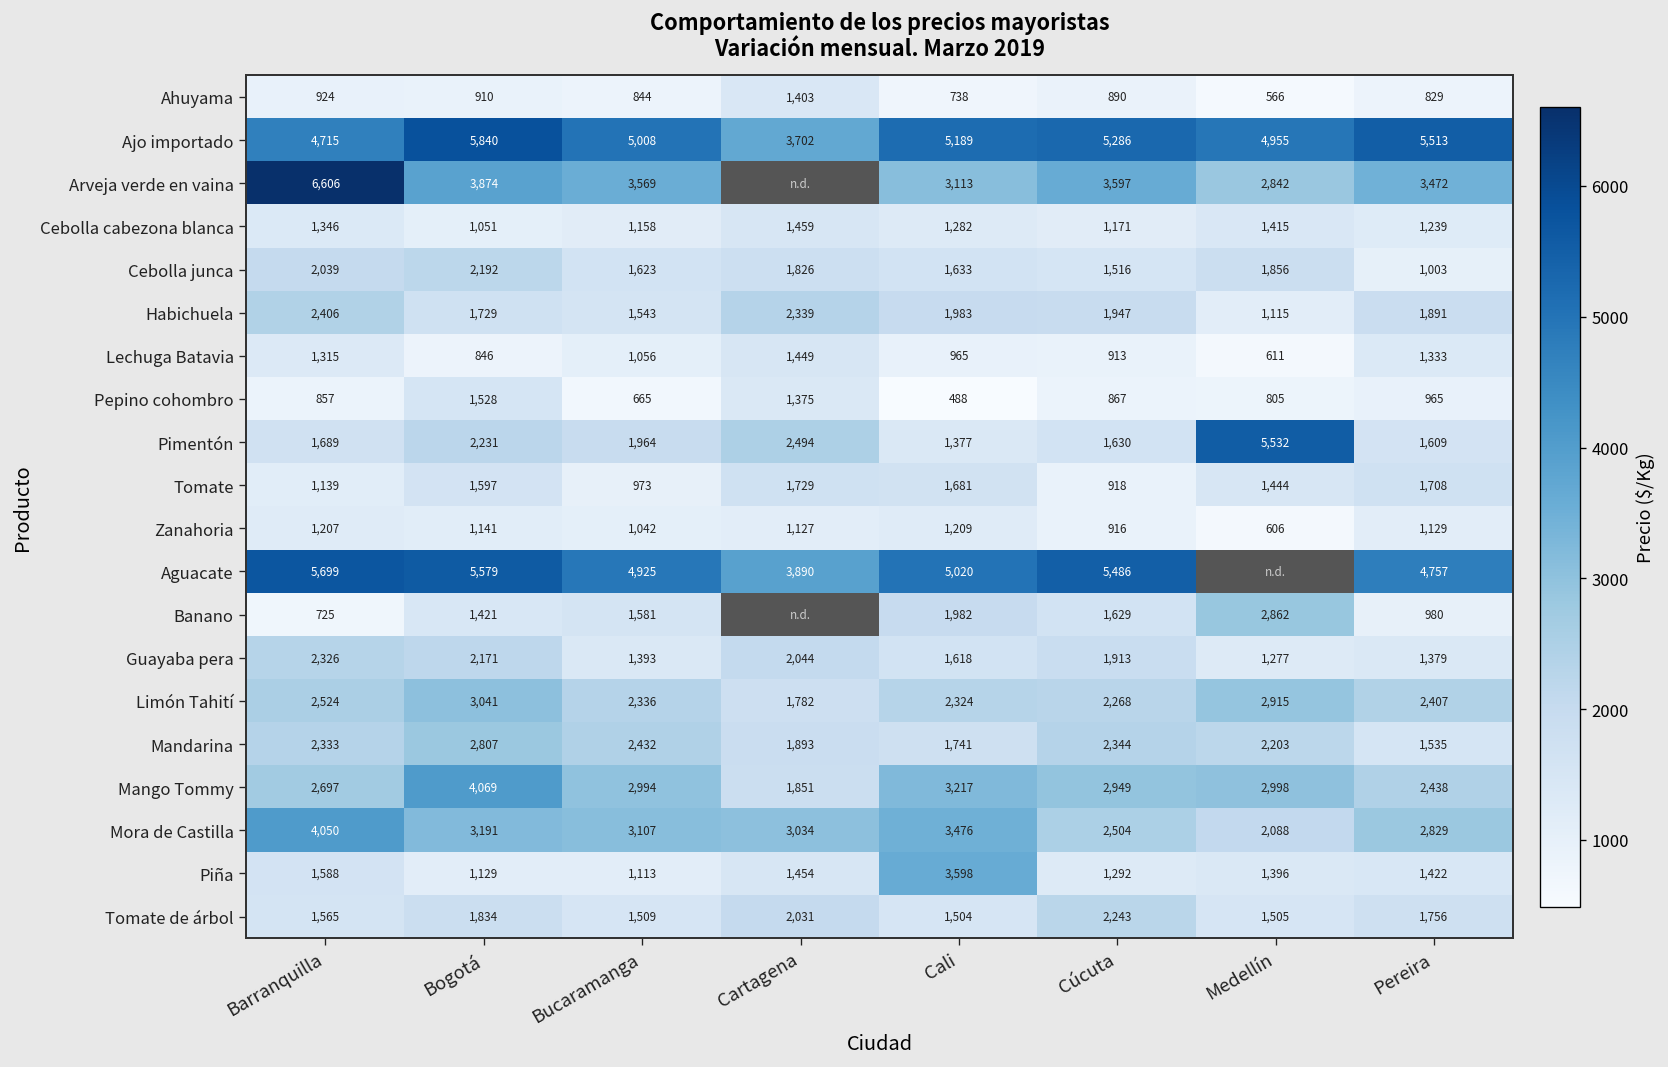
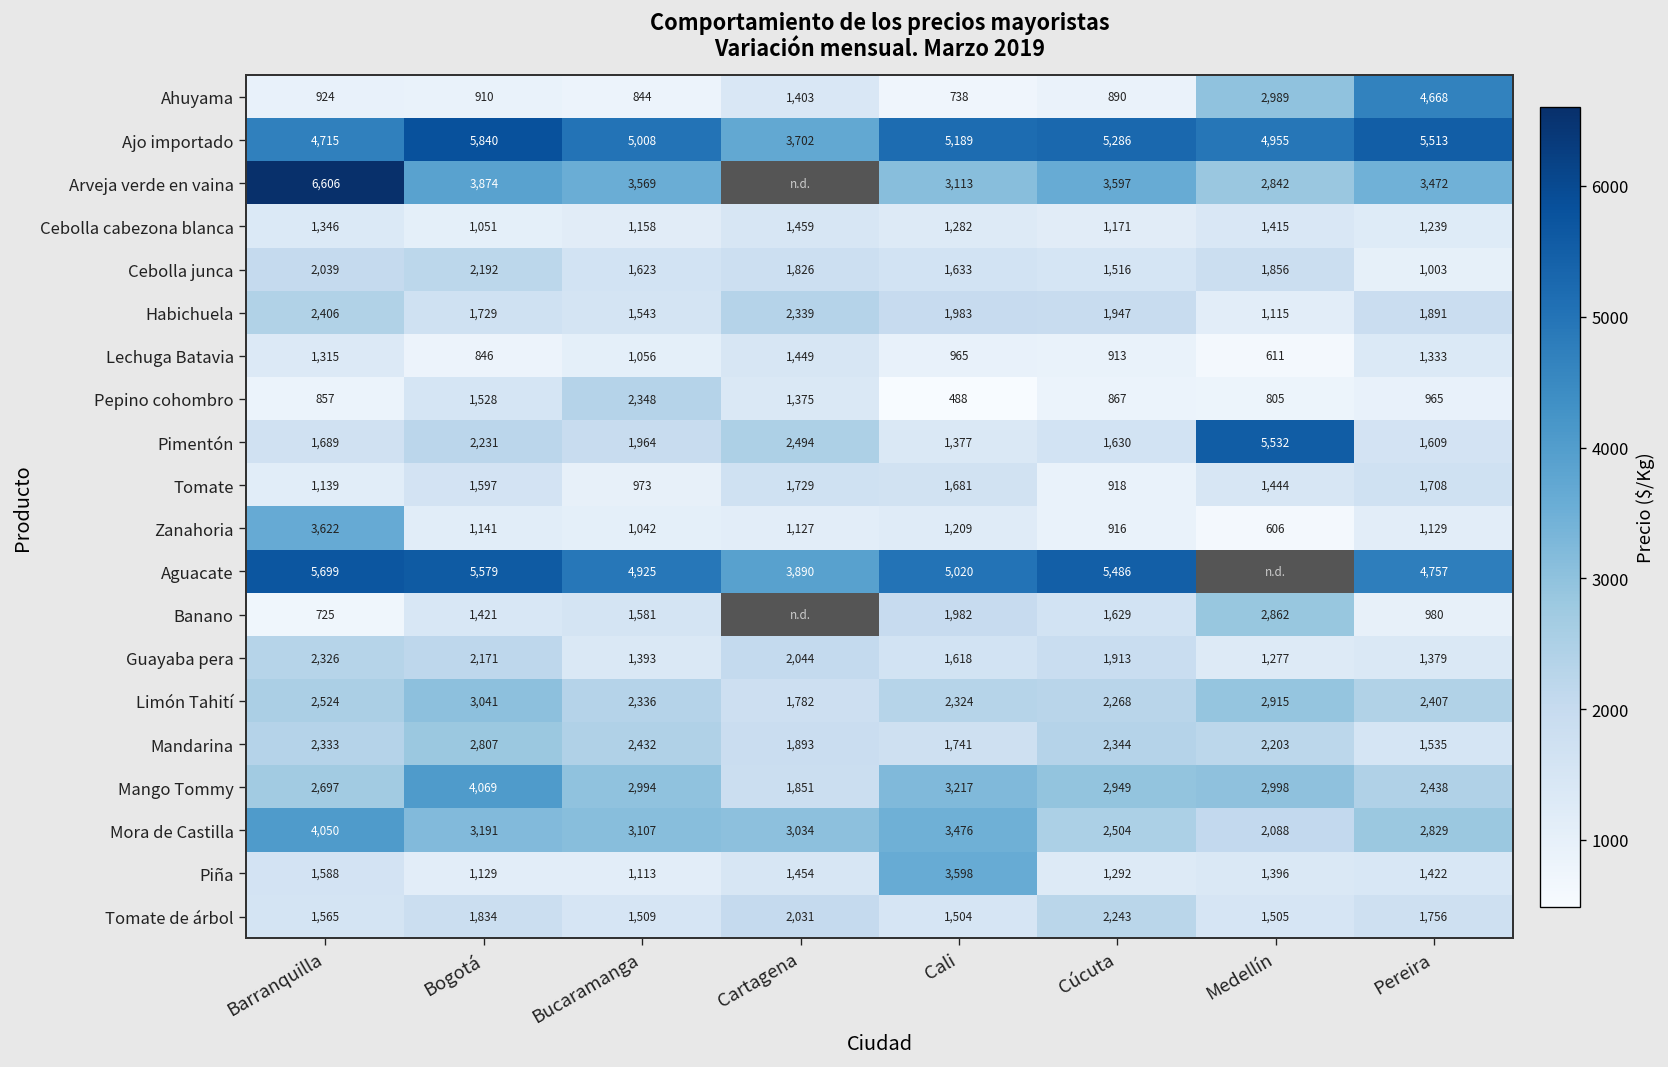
Ahuyama, Medellín: 566 -> 2,989
Ahuyama, Pereira: 829 -> 4,668
Pepino cohombro, Bucaramanga: 665 -> 2,348
Zanahoria, Barranquilla: 1,207 -> 3,622
